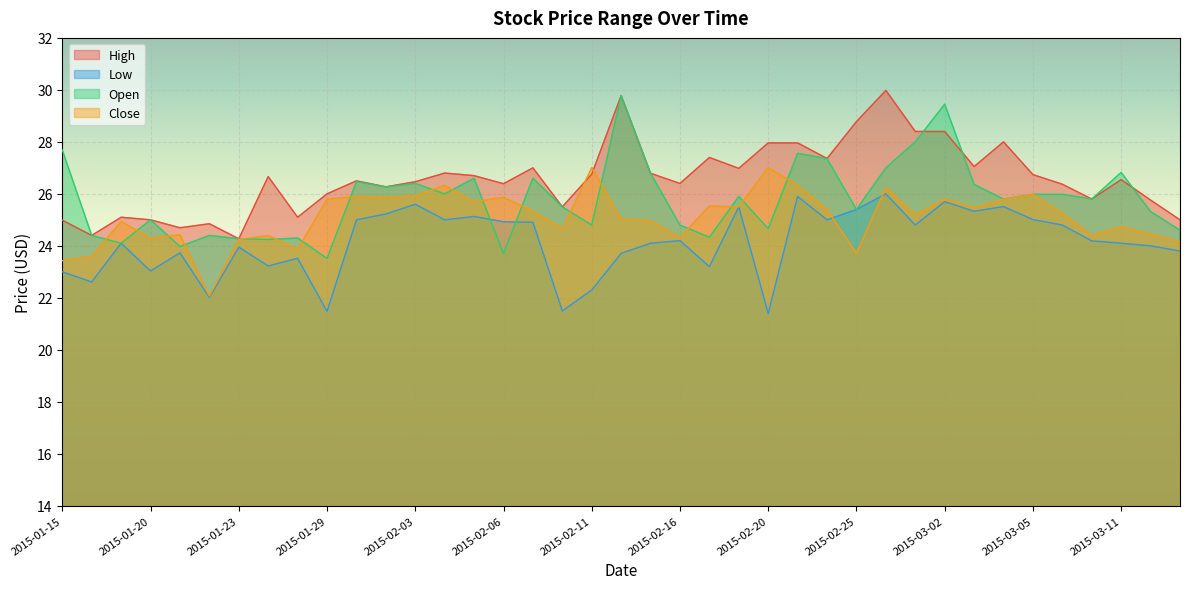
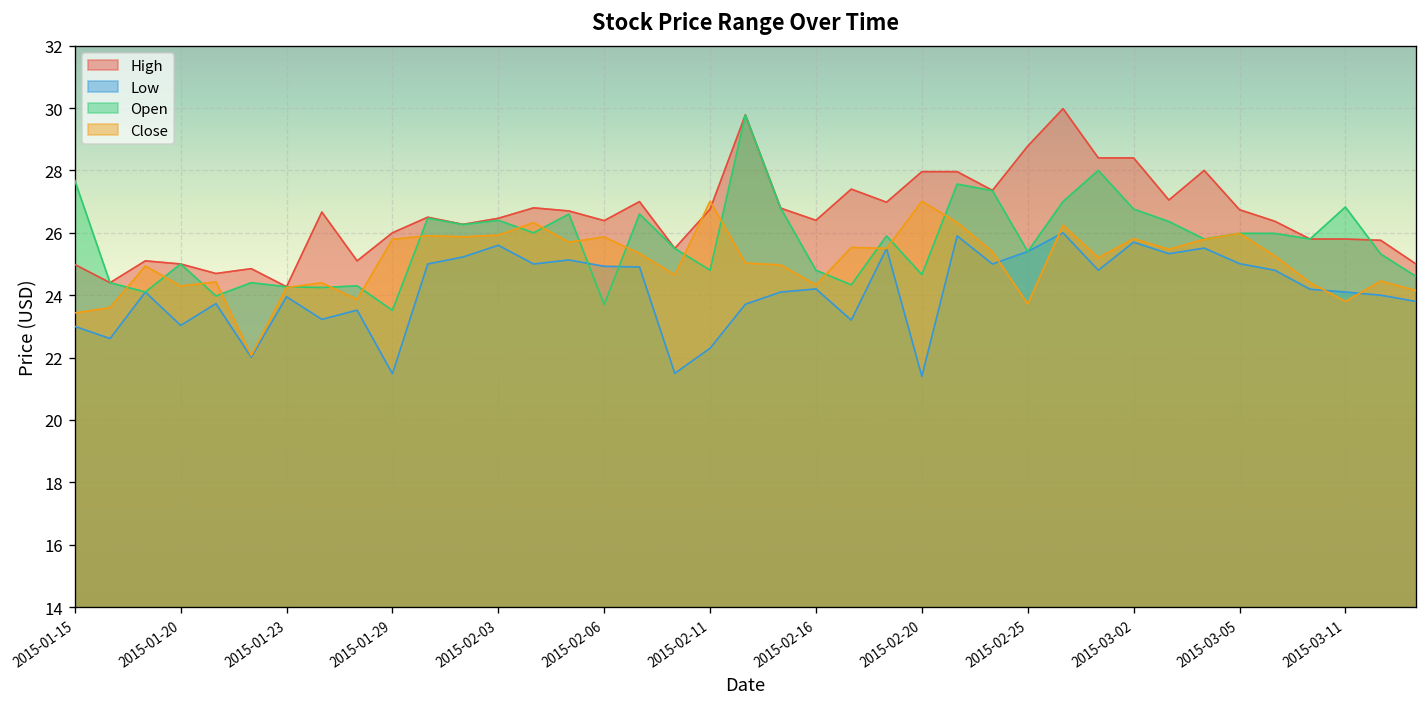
Open, 2015-03-02: 29.5 -> 26.8
High, 2015-03-11: 26.5 -> 25.8
Close, 2015-03-11: 24.7 -> 23.8
